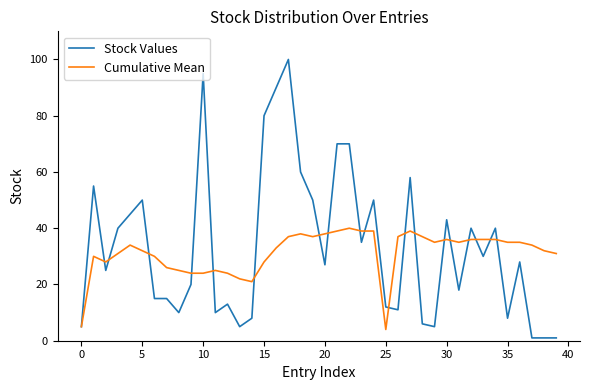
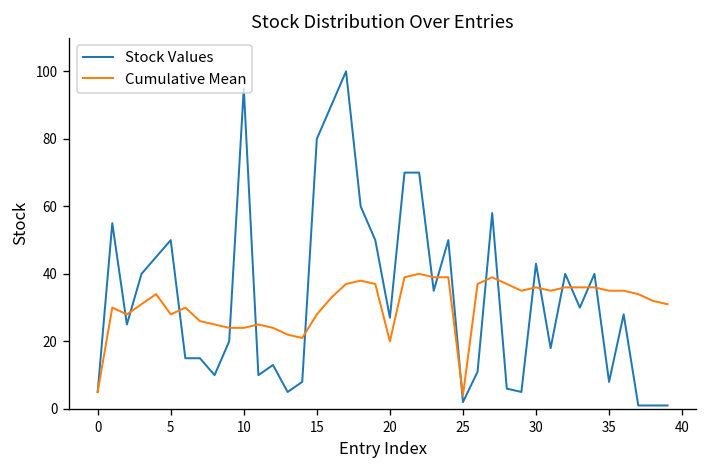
Cumulative Mean, 5: 32 -> 28
Cumulative Mean, 20: 38 -> 20
Stock Values, 25: 12 -> 2
